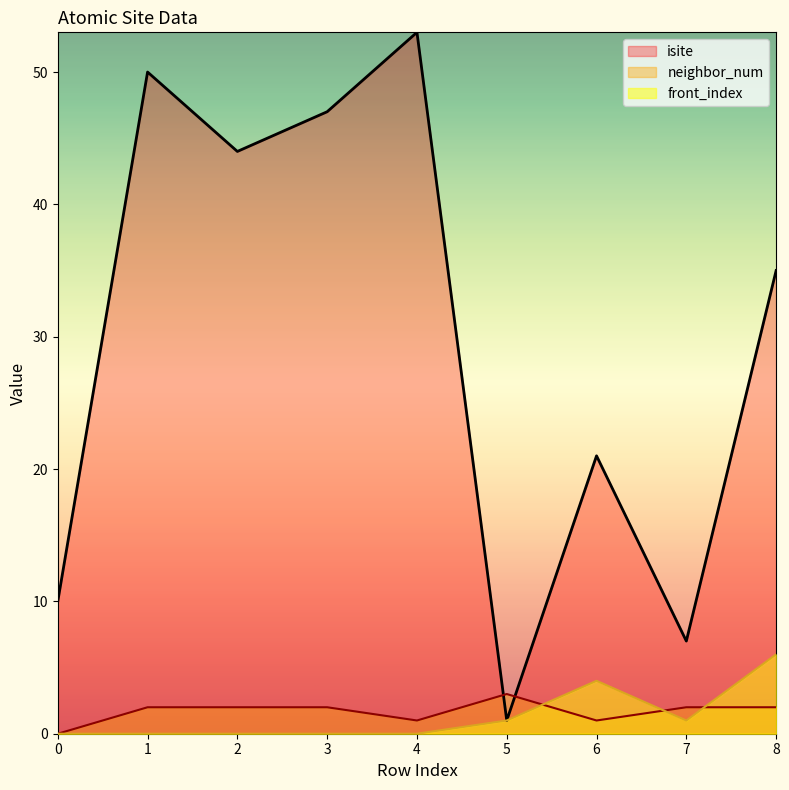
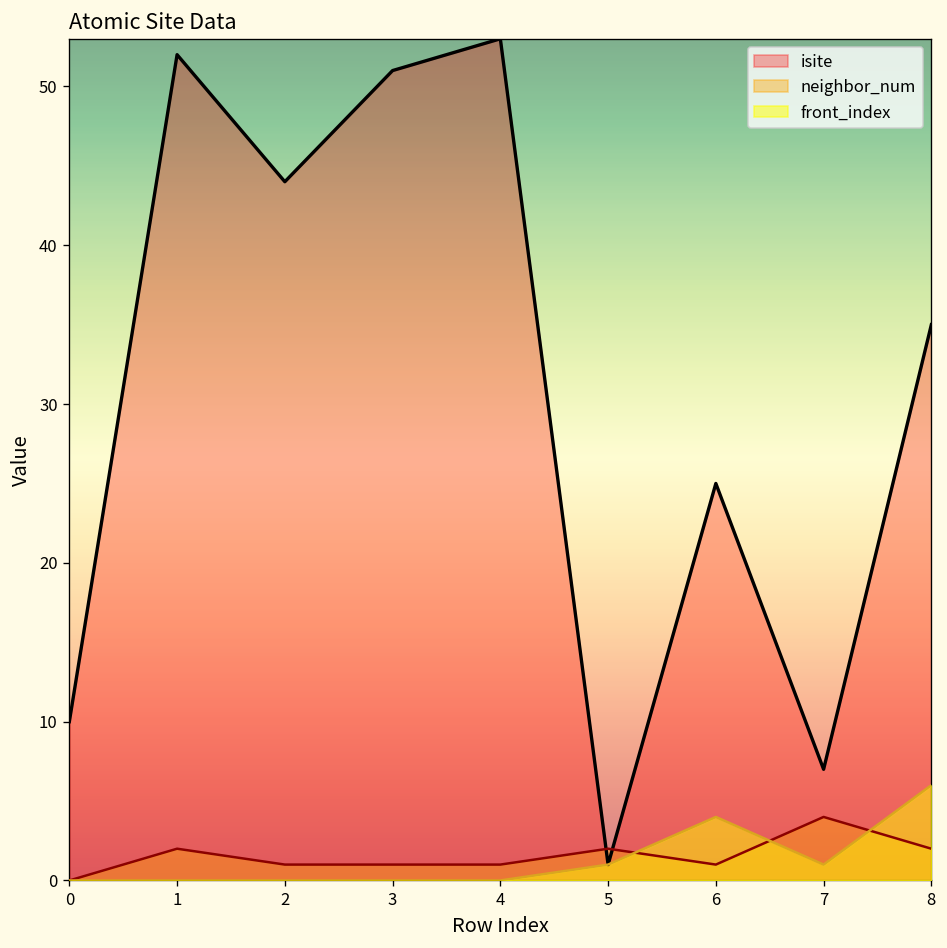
isite, 1: 50 -> 52
neighbor_num, 2: 2 -> 1
isite, 3: 47 -> 51
neighbor_num, 3: 2 -> 1
neighbor_num, 5: 3 -> 2
isite, 6: 21 -> 25
neighbor_num, 7: 2 -> 4
